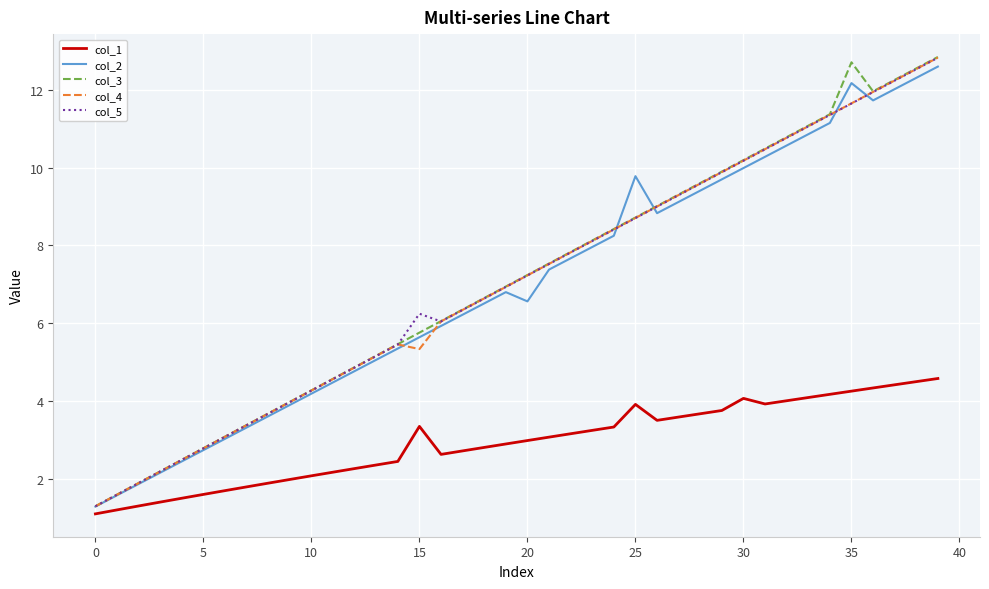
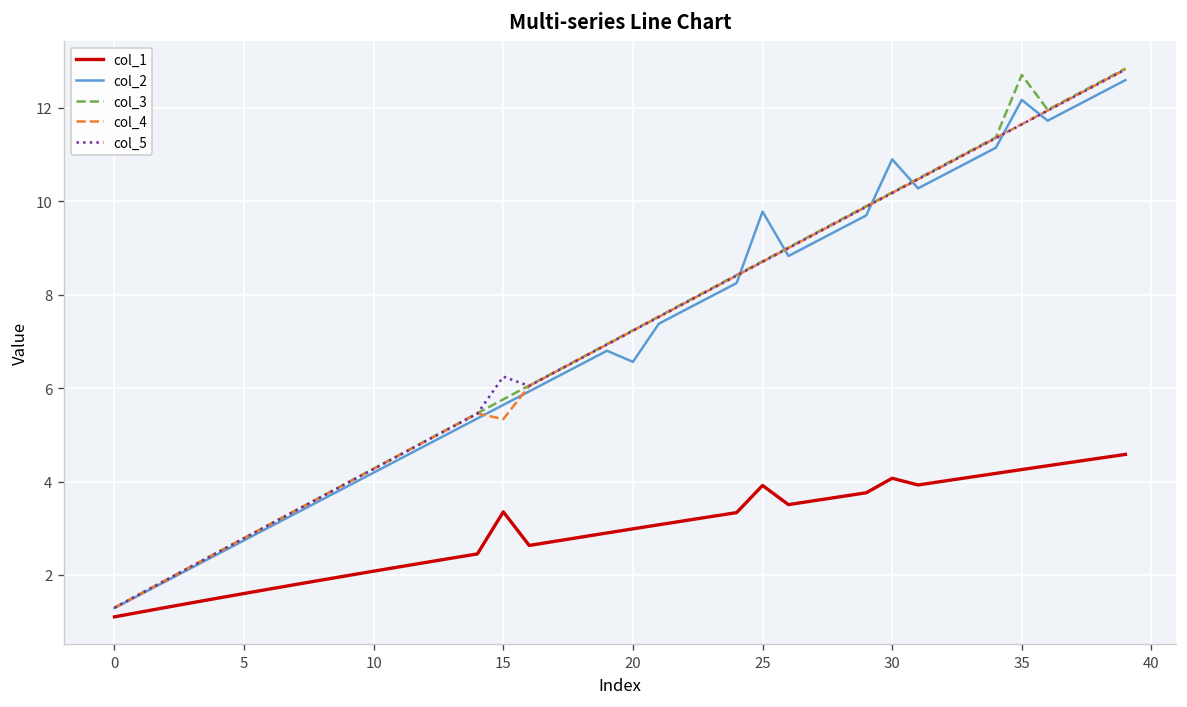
col_2, 30: 10.0 -> 10.9
